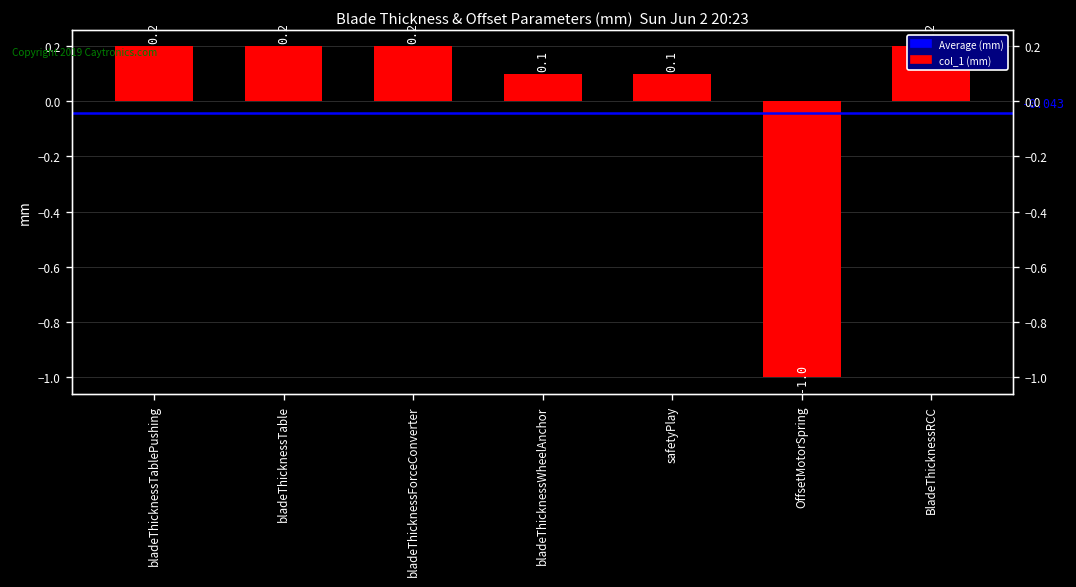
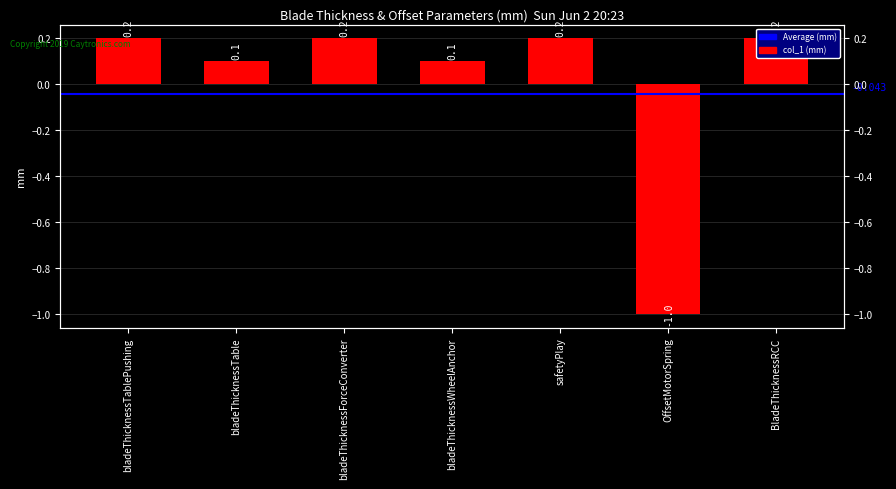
bladeThicknessTable: 0.2 -> 0.1
safetyPlay: 0.1 -> 0.2
